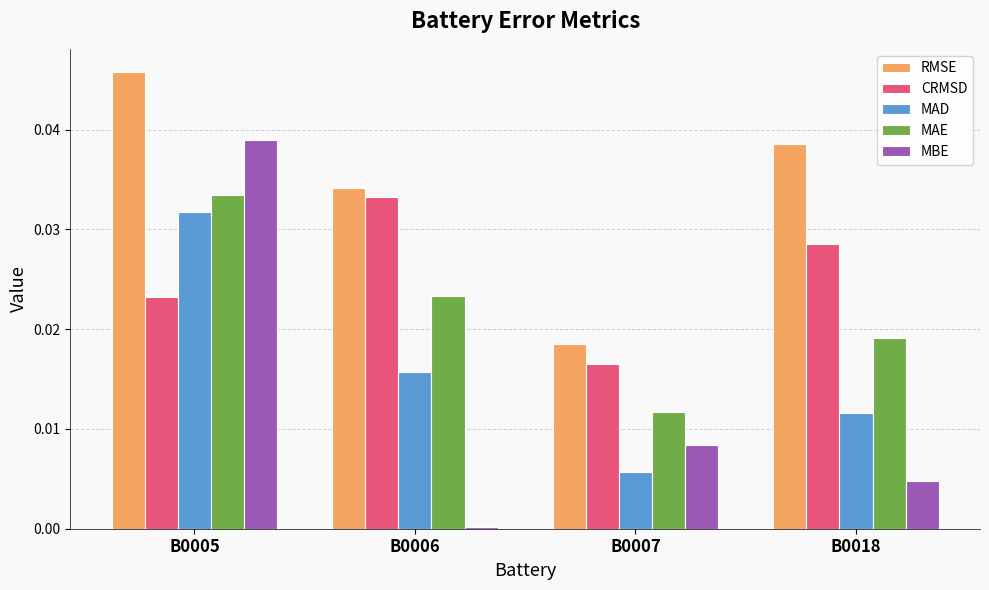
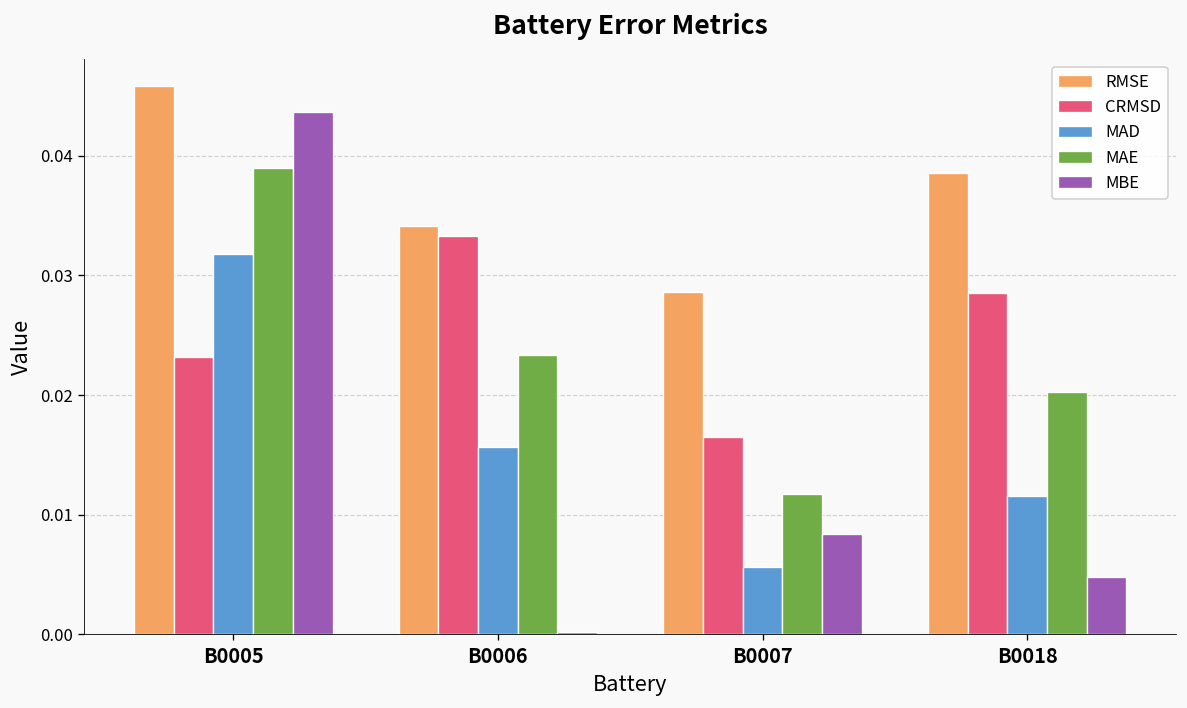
MAE, B0005: 0.033 -> 0.039
MBE, B0005: 0.039 -> 0.044
RMSE, B0007: 0.019 -> 0.029
MAE, B0018: 0.019 -> 0.020
